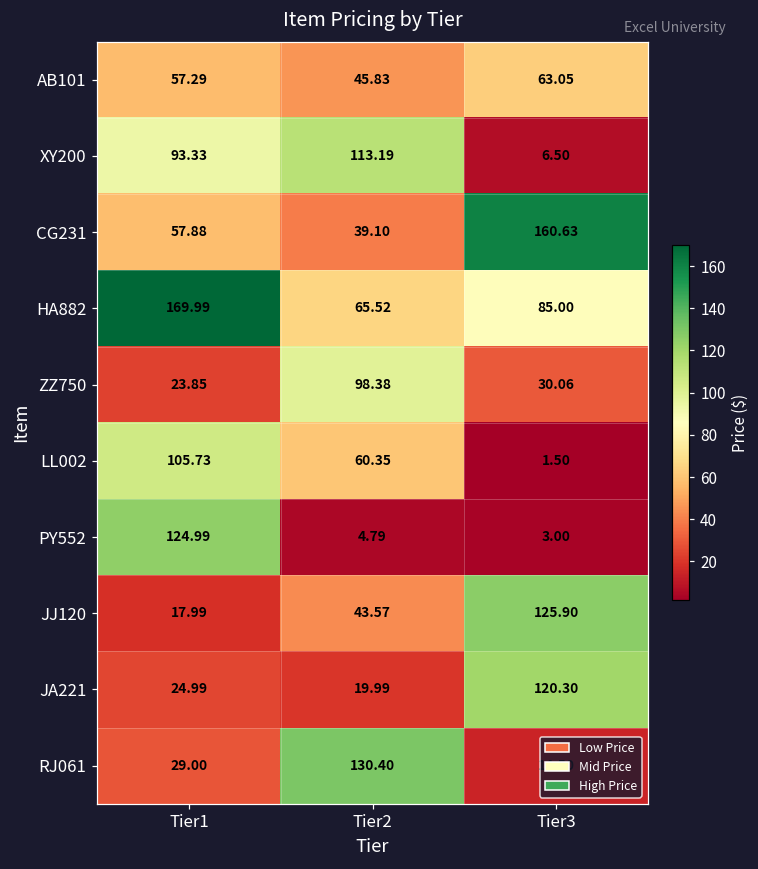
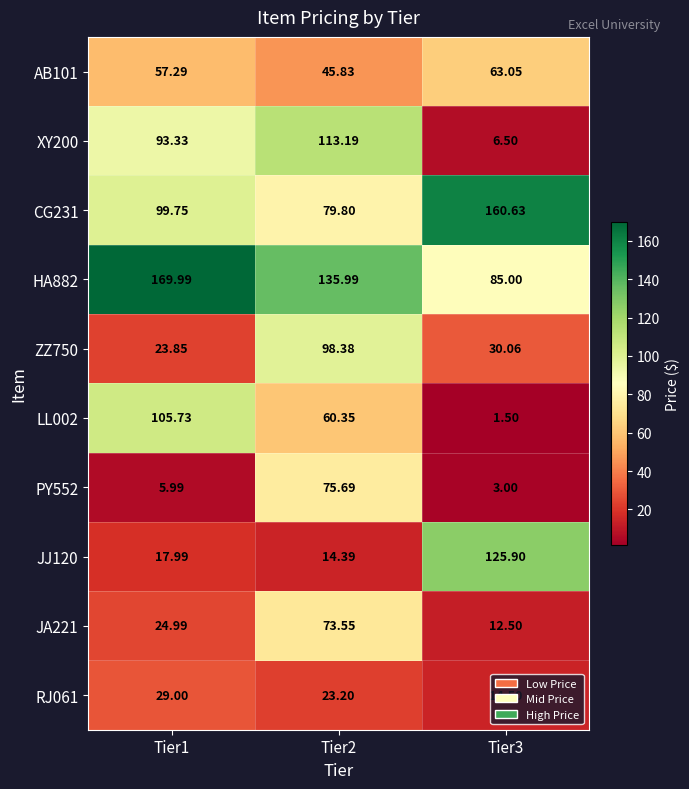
CG231, Tier1: 57.88 -> 99.75
CG231, Tier2: 39.10 -> 79.80
HA882, Tier2: 65.52 -> 135.99
PY552, Tier1: 124.99 -> 5.99
PY552, Tier2: 4.79 -> 75.69
JJ120, Tier2: 43.57 -> 14.39
JA221, Tier2: 19.99 -> 73.55
JA221, Tier3: 120.30 -> 12.50
RJ061, Tier2: 130.40 -> 23.20
